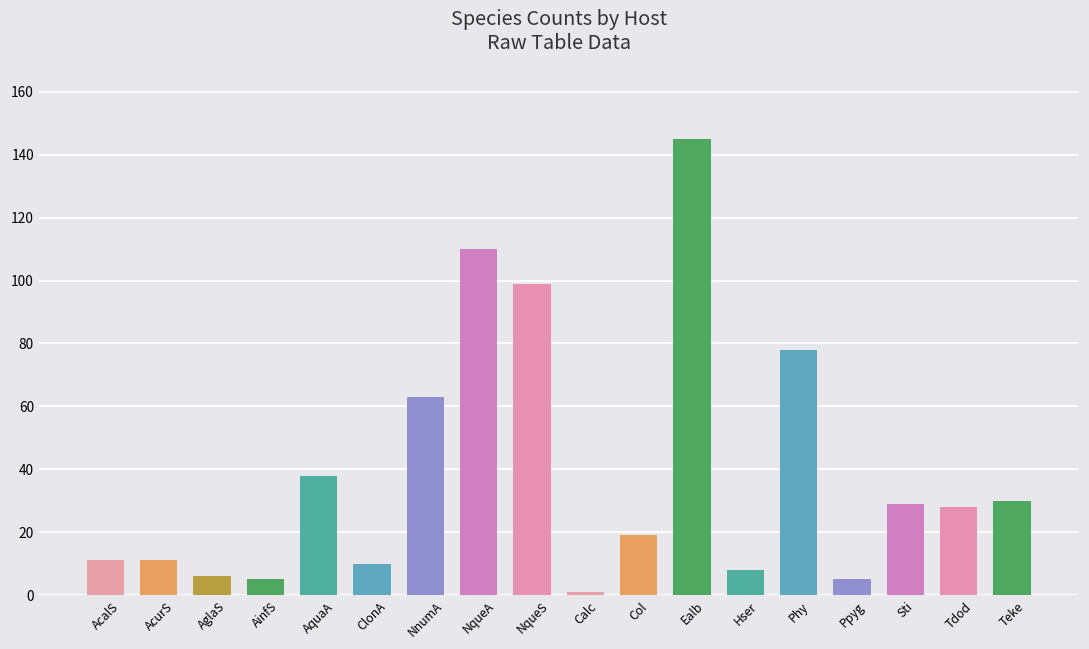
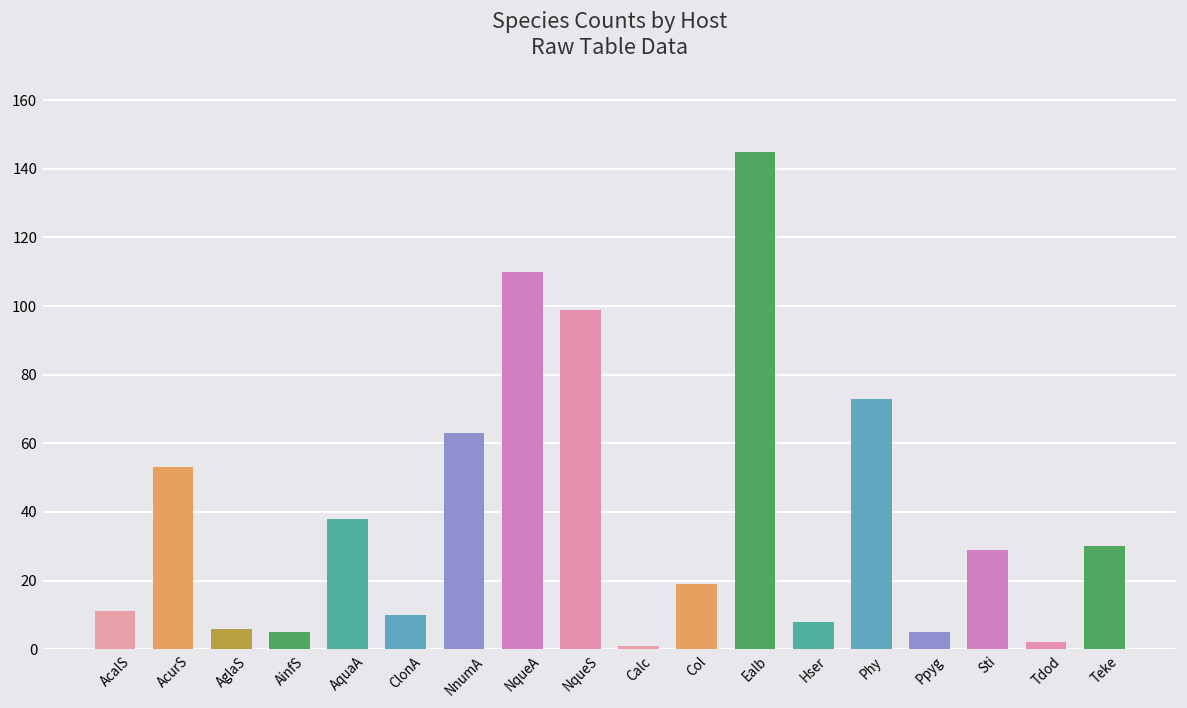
AcurS: 11 -> 53
Phy: 78 -> 73
Tdod: 28 -> 2
